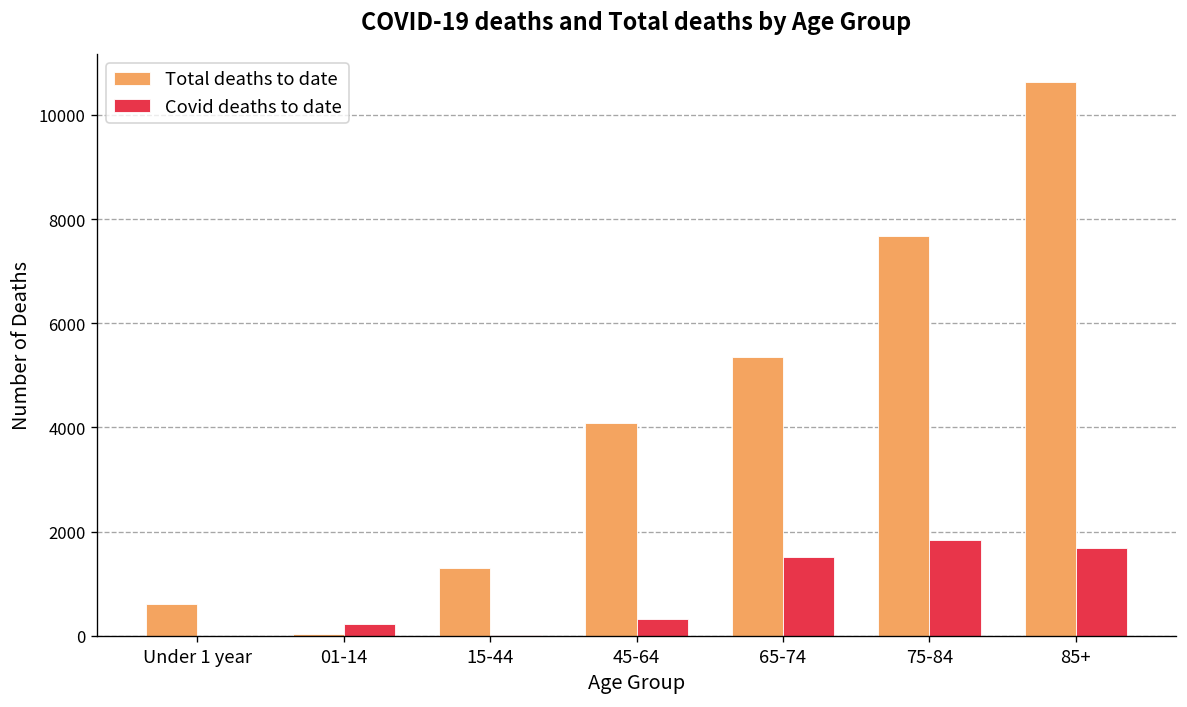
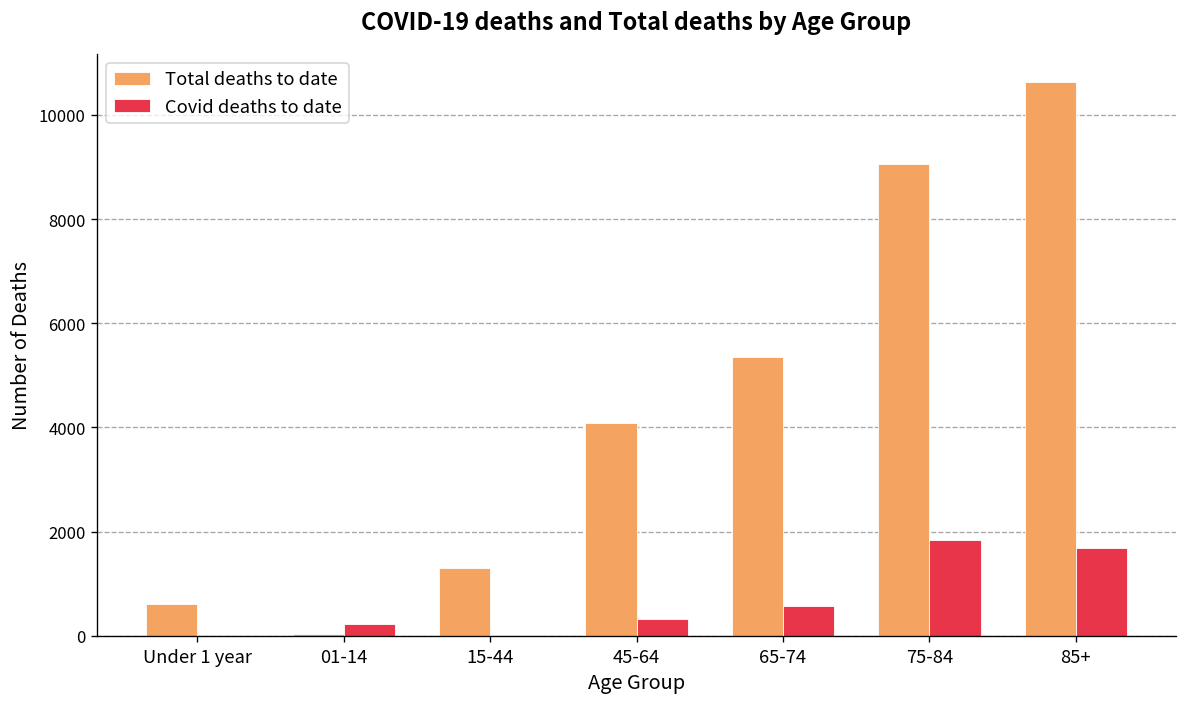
Covid deaths to date, 65-74: 1500 -> 600
Total deaths to date, 75-84: 7700 -> 9100
